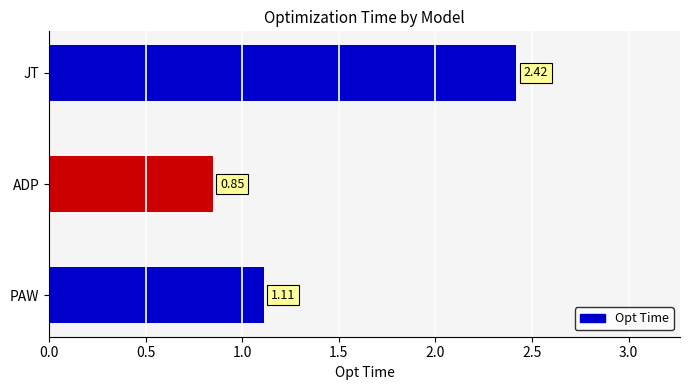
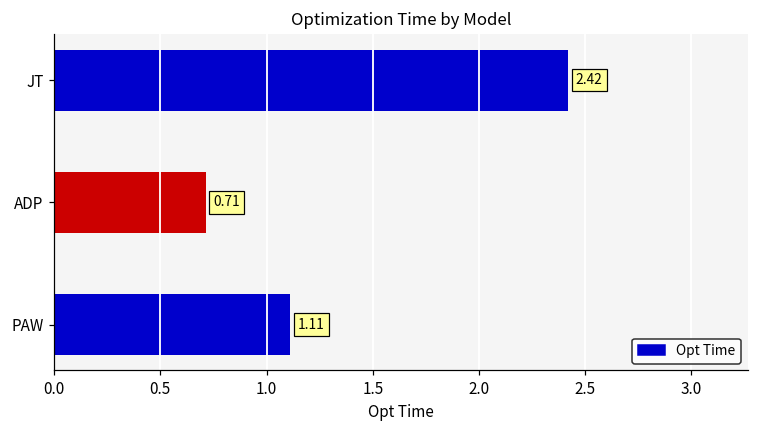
ADP: 0.85 -> 0.71
